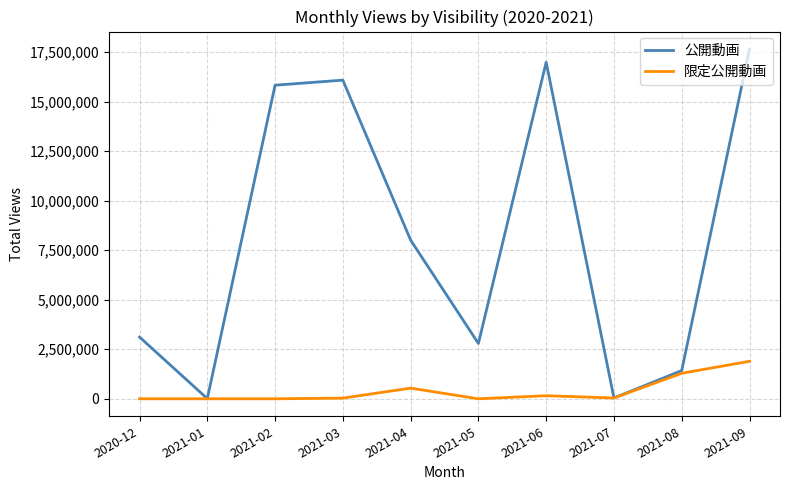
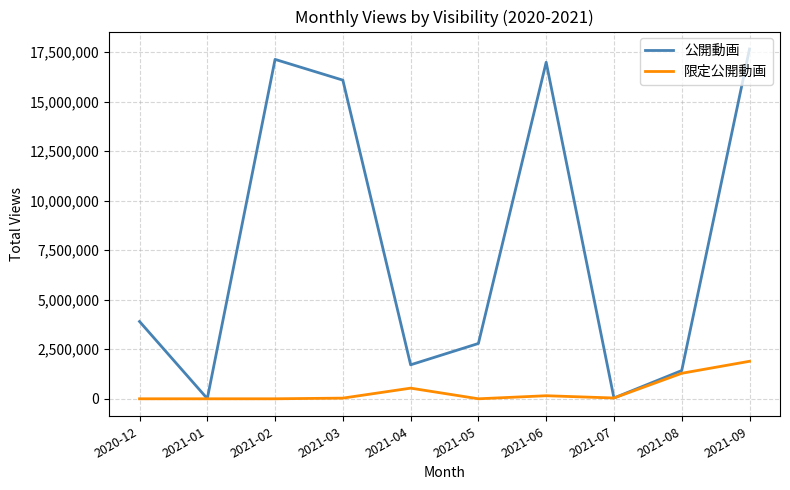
公開動画, 2020-12: 3,100,000 -> 3,900,000
公開動画, 2021-02: 15,800,000 -> 17,100,000
公開動画, 2021-04: 8,000,000 -> 1,700,000
